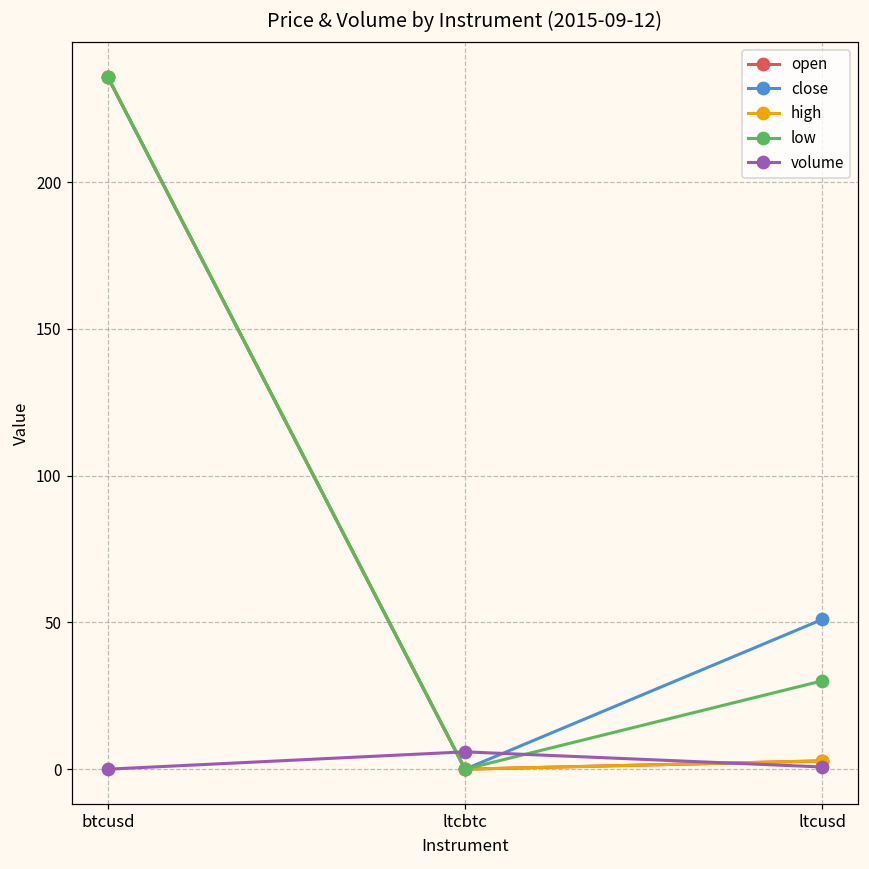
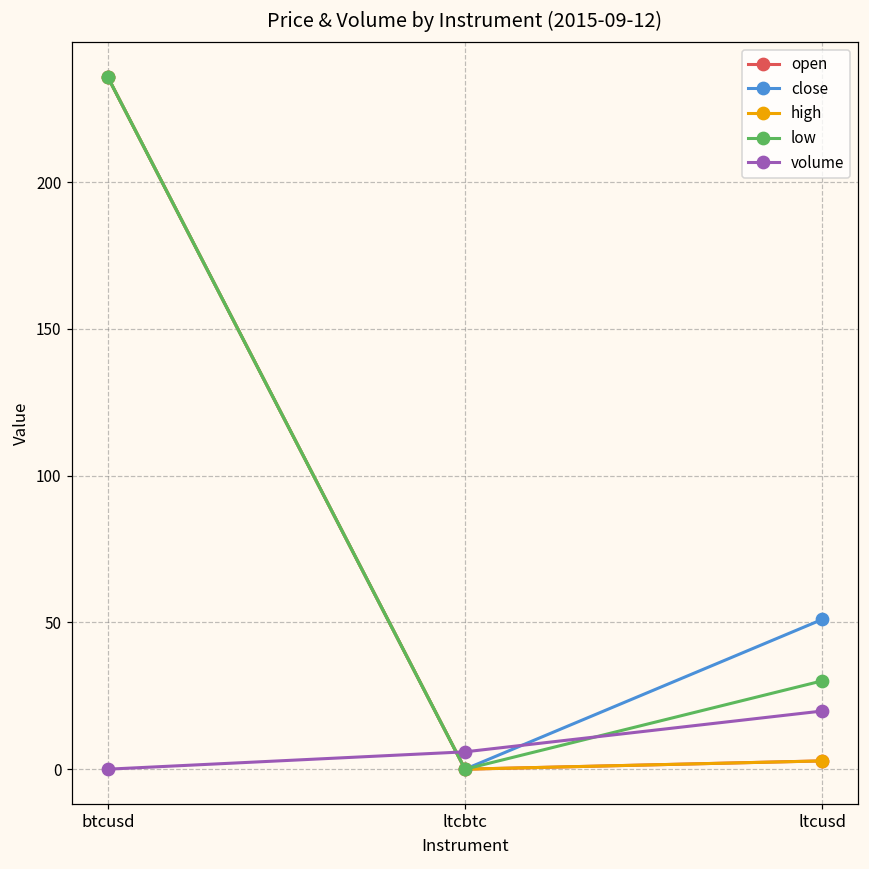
volume, ltcusd: 1 -> 20
